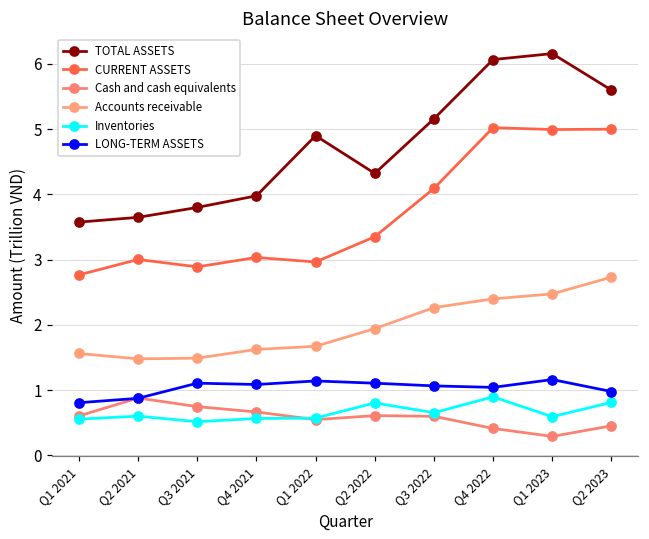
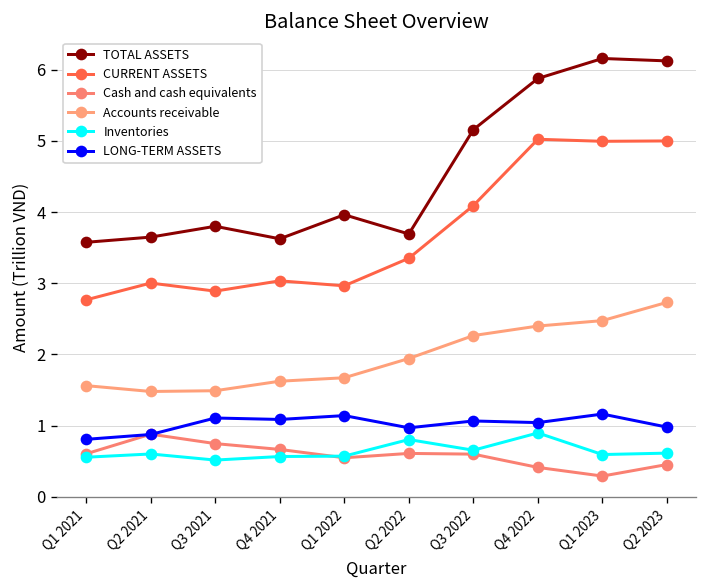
TOTAL ASSETS, Q4 2021: 4.0 -> 3.6
TOTAL ASSETS, Q1 2022: 4.9 -> 4.0
TOTAL ASSETS, Q2 2022: 4.3 -> 3.7
LONG-TERM ASSETS, Q2 2022: 1.1 -> 1.0
TOTAL ASSETS, Q4 2022: 6.1 -> 5.9
TOTAL ASSETS, Q2 2023: 5.6 -> 6.1
Inventories, Q2 2023: 0.8 -> 0.6
